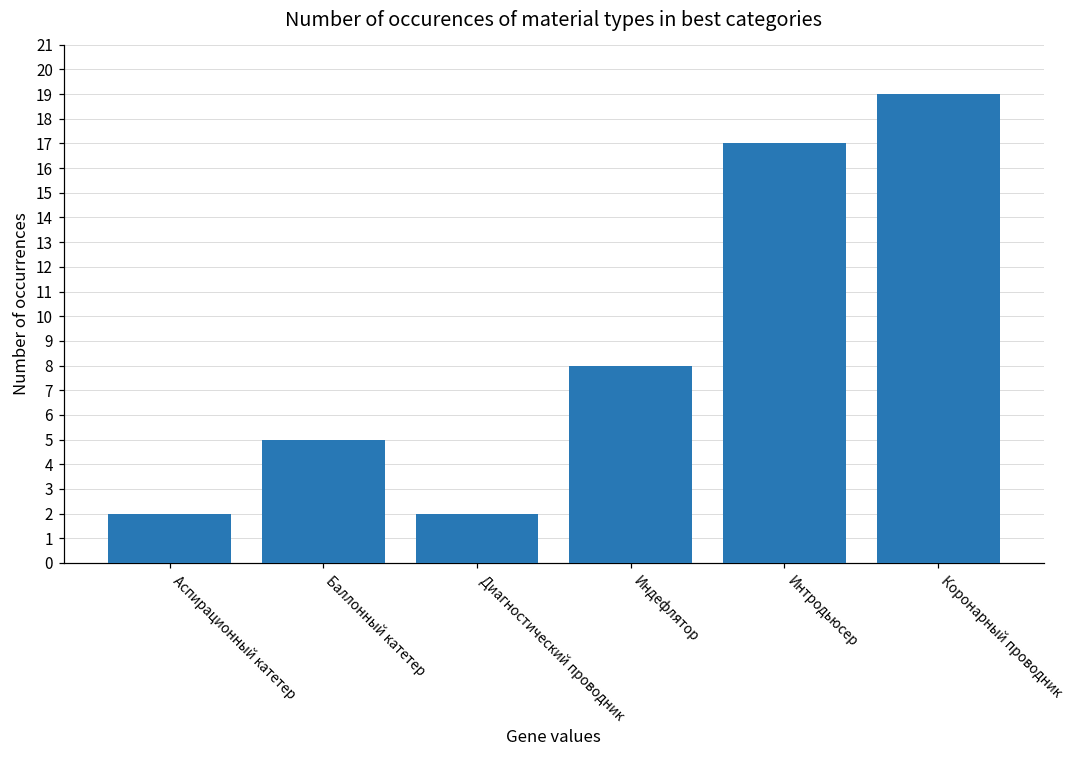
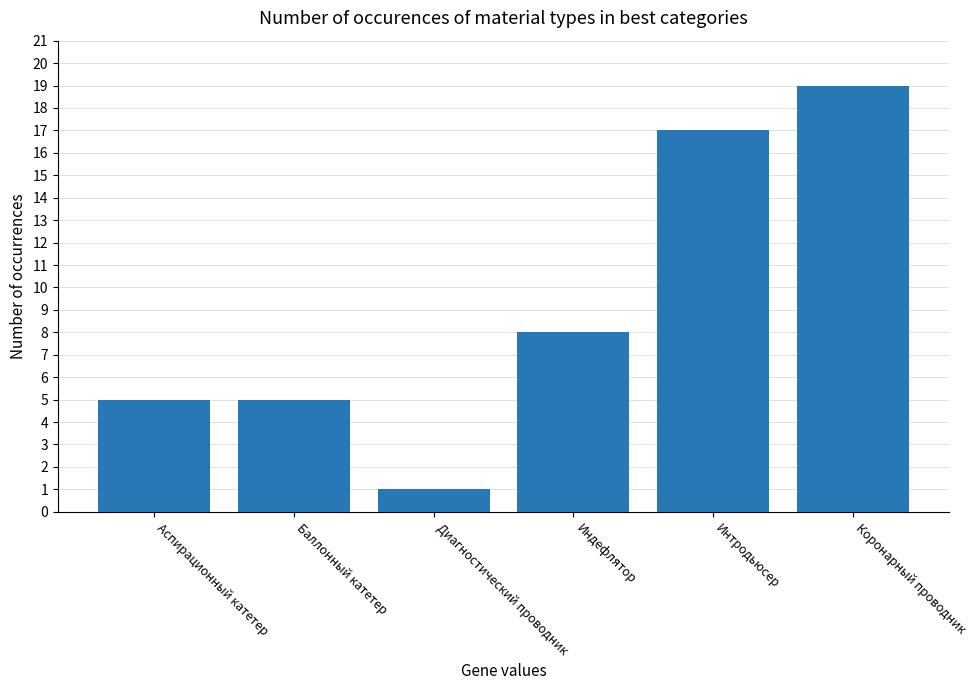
Аспирационный катетер: 2 -> 5
Диагностический проводник: 2 -> 1
